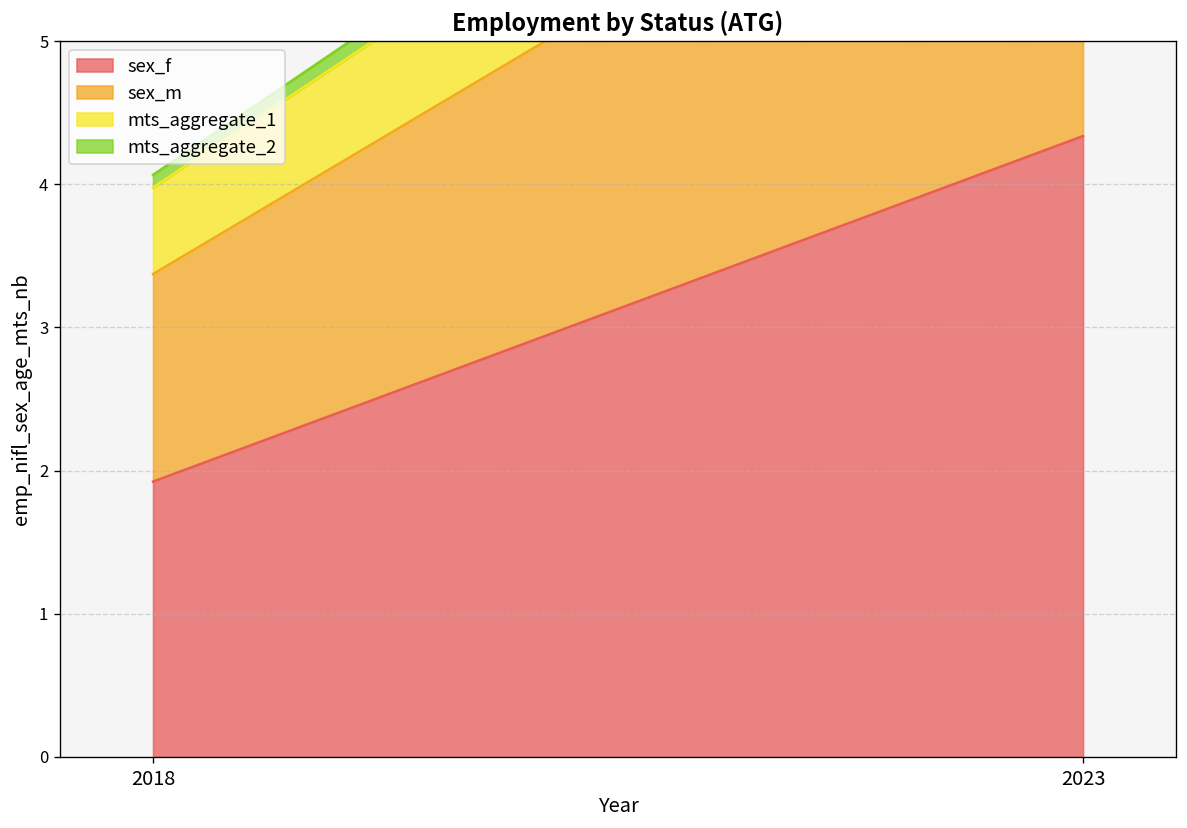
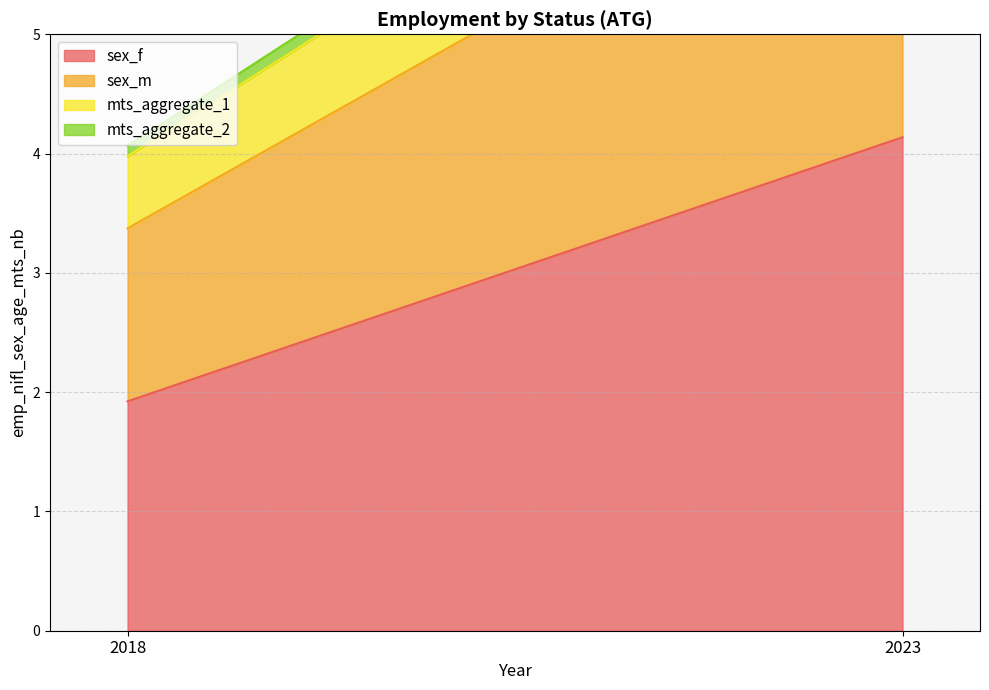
sex_f, 2023: 4.34 -> 4.14
